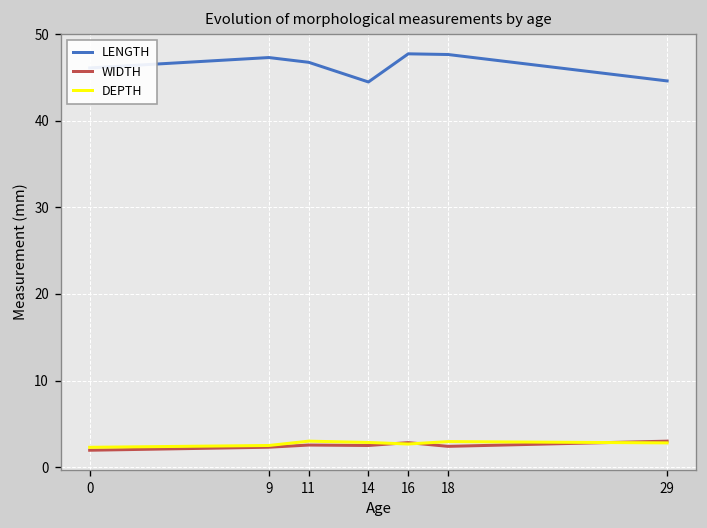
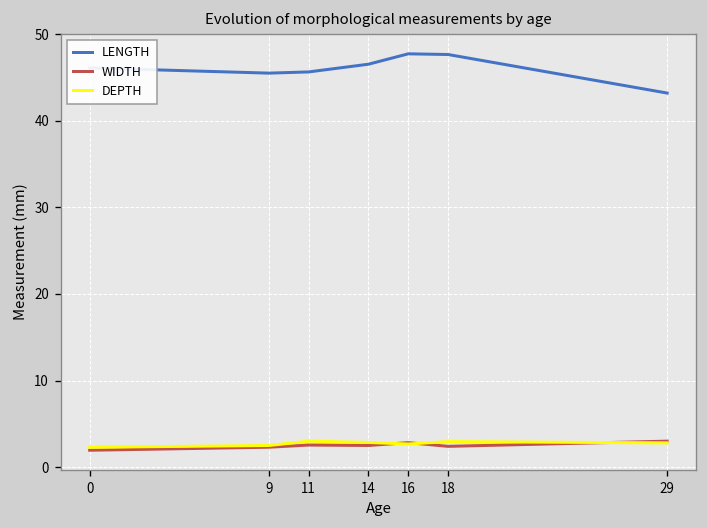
LENGTH, 9: 47 -> 46
LENGTH, 11: 47 -> 46
LENGTH, 14: 44 -> 47
LENGTH, 29: 45 -> 43
